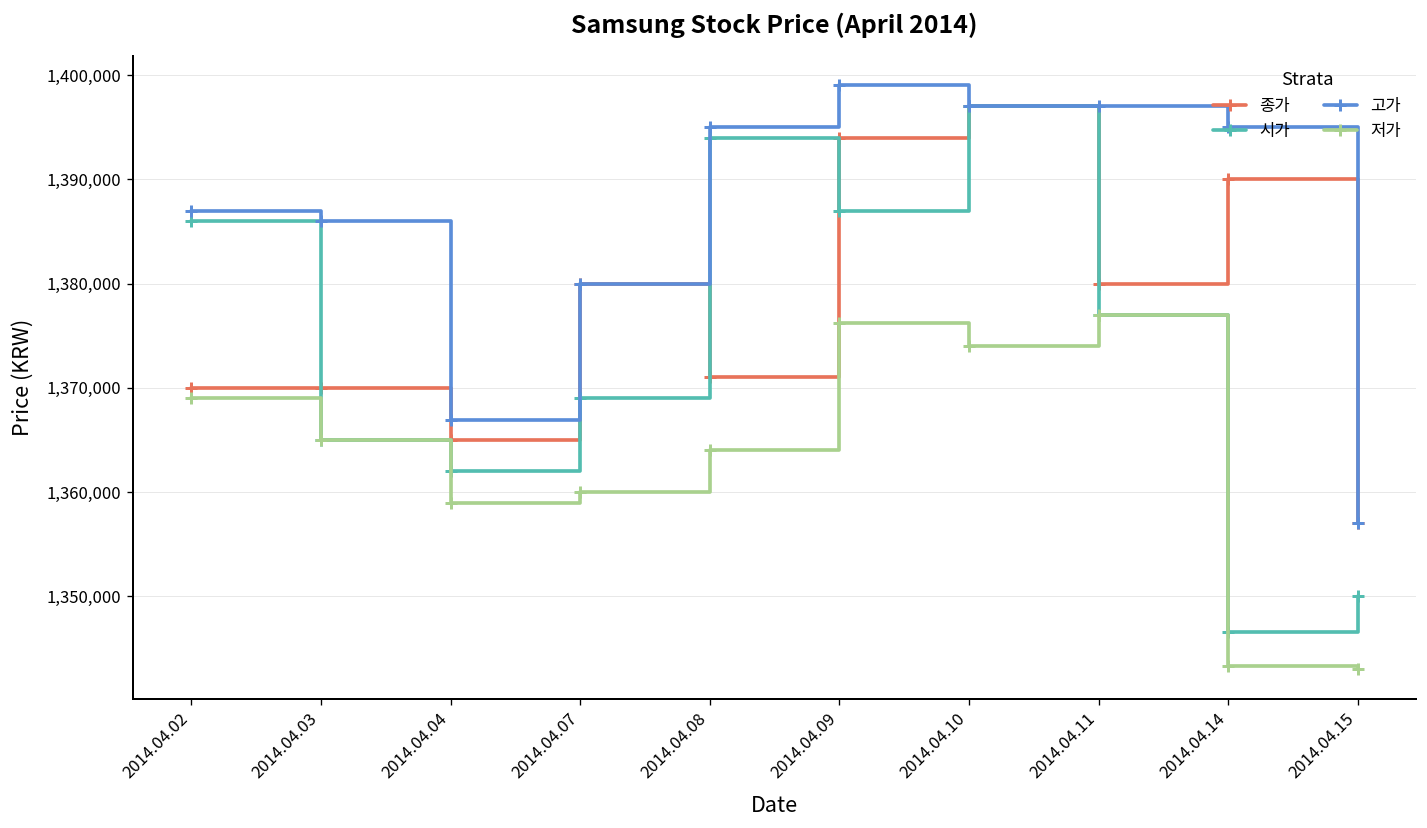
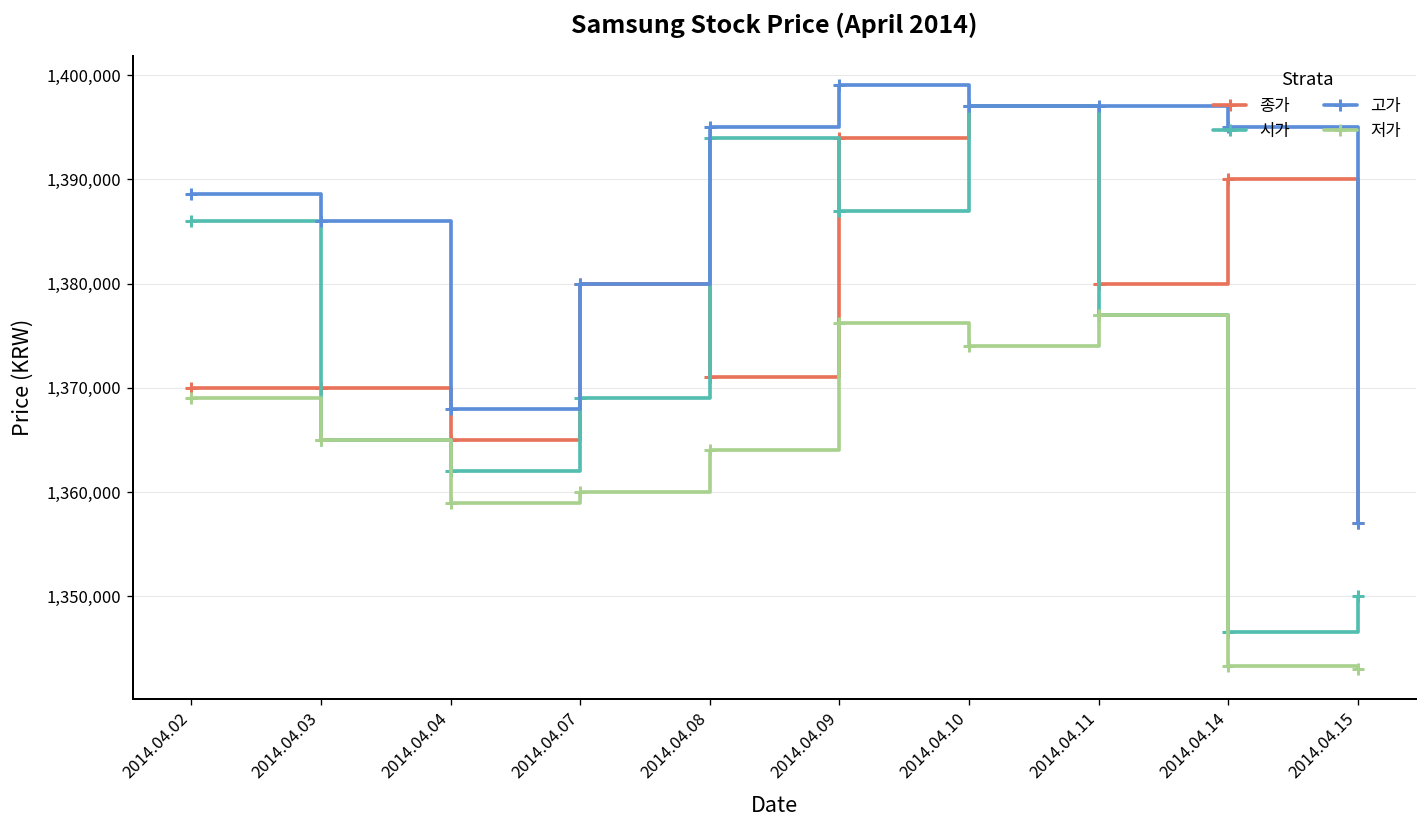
고가, 2014.04.02: 1,387,000 -> 1,389,000
고가, 2014.04.04: 1,367,000 -> 1,368,000
